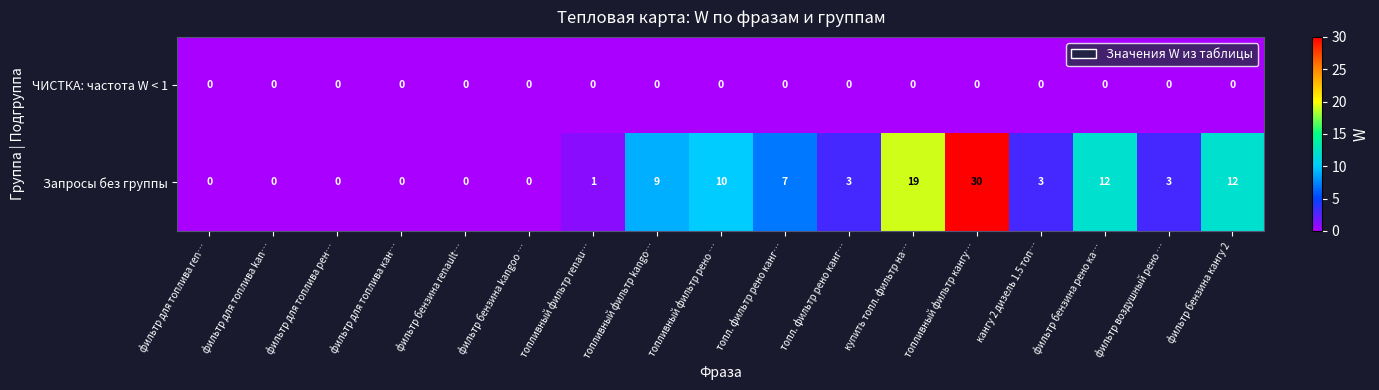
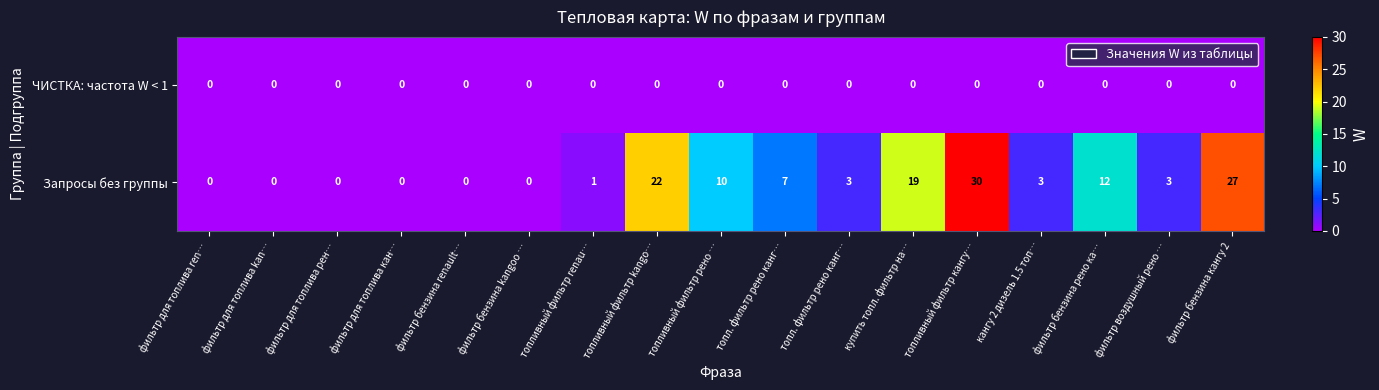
Запросы без группы, топливный фильтр kango…: 9 -> 22
Запросы без группы, фильтр бензина кангу 2: 12 -> 27
